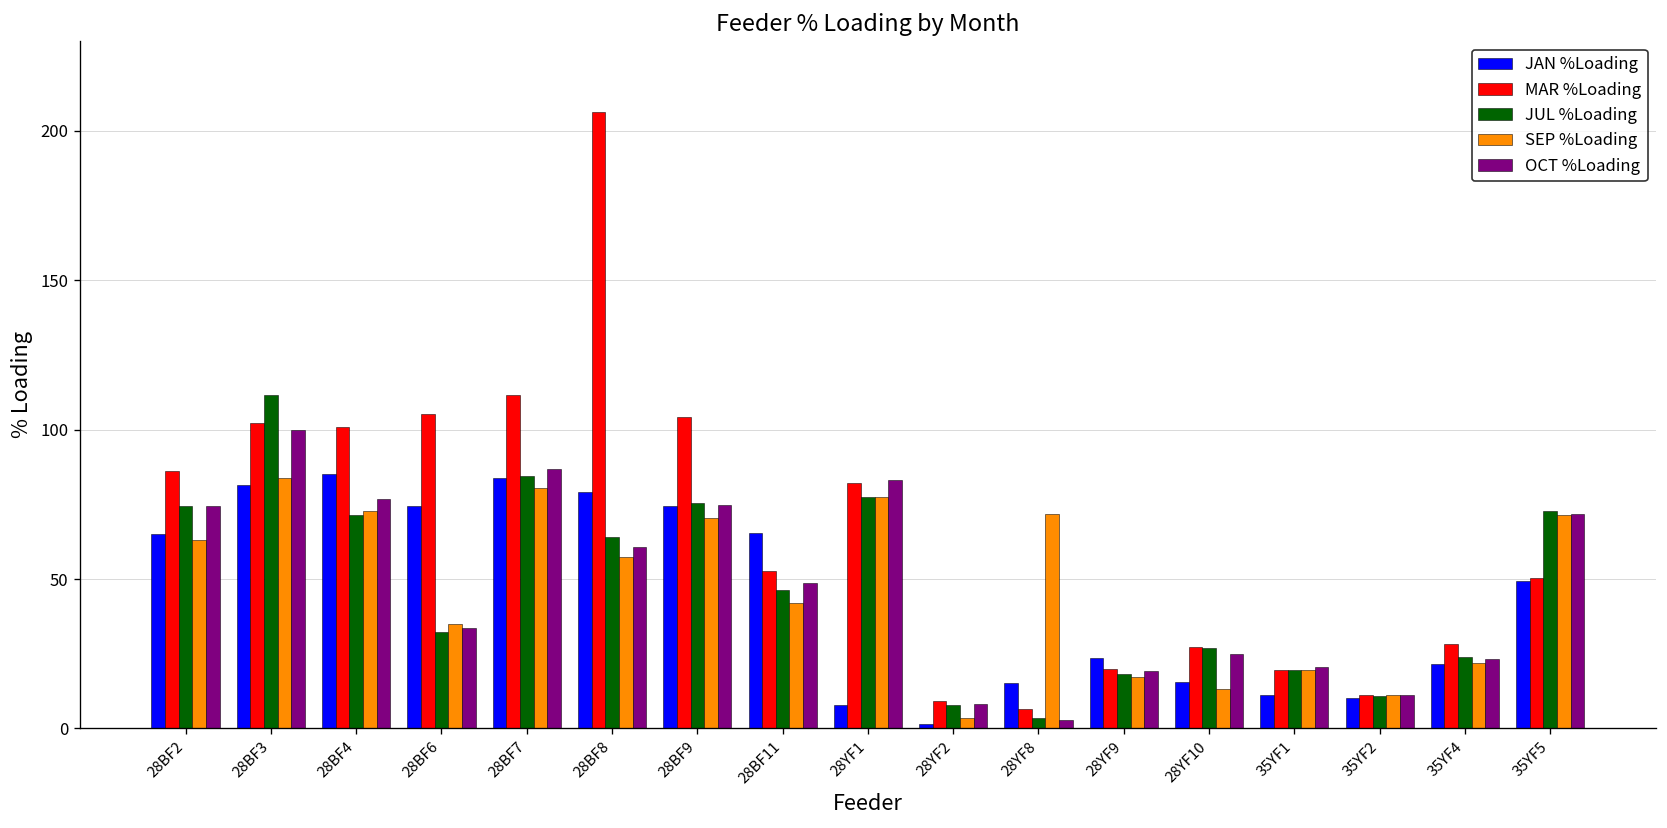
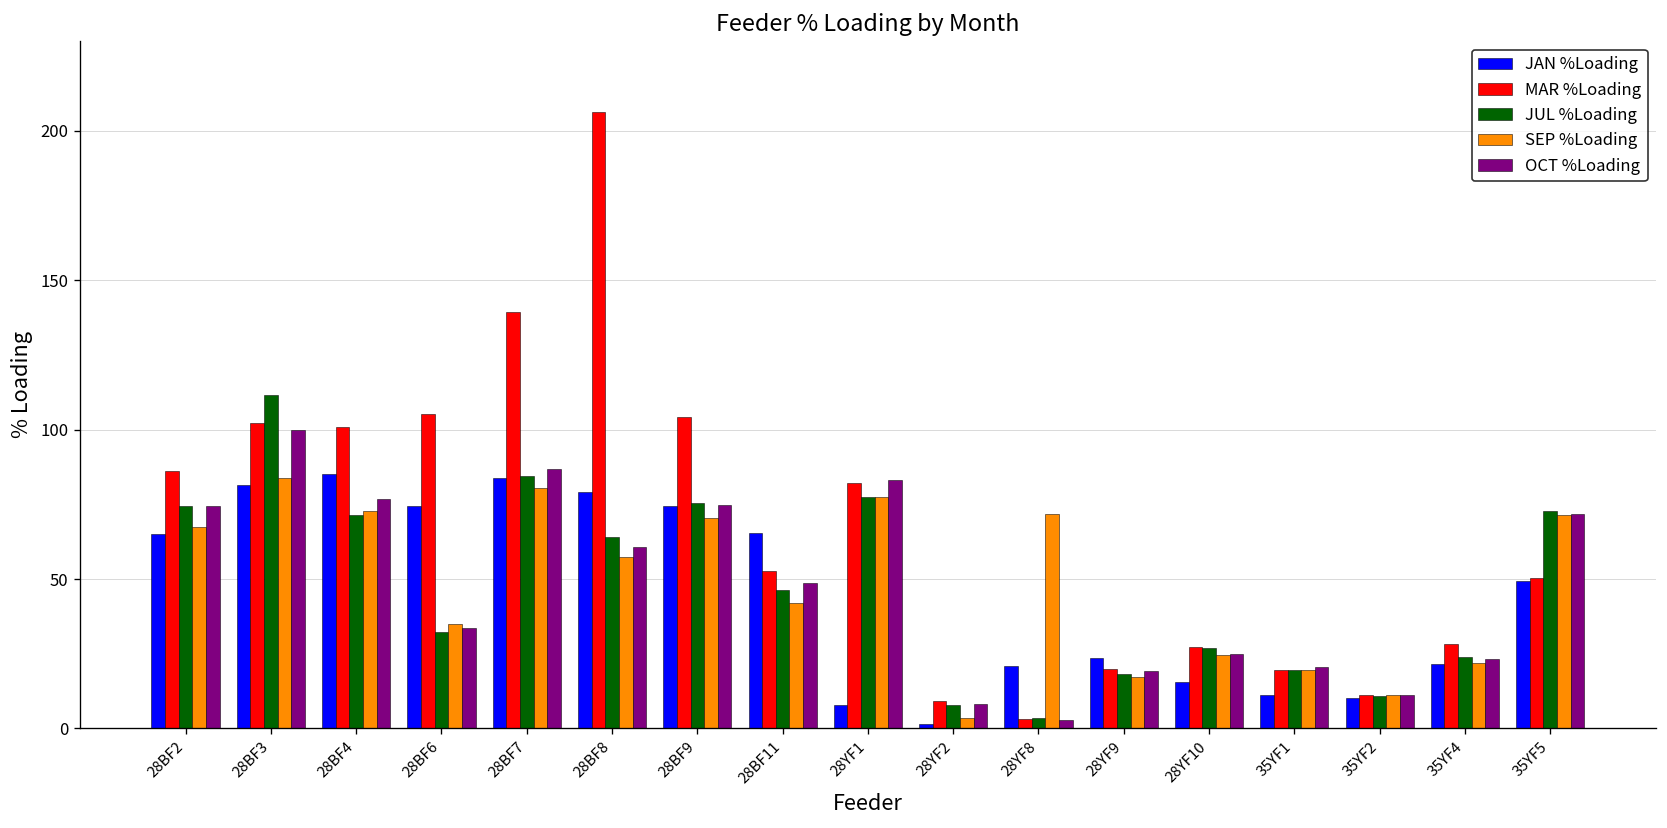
SEP %Loading, 28BF2: 63 -> 67
MAR %Loading, 28BF7: 112 -> 139
JAN %Loading, 28YF8: 15 -> 21
MAR %Loading, 28YF8: 7 -> 3
SEP %Loading, 28YF10: 13 -> 24
